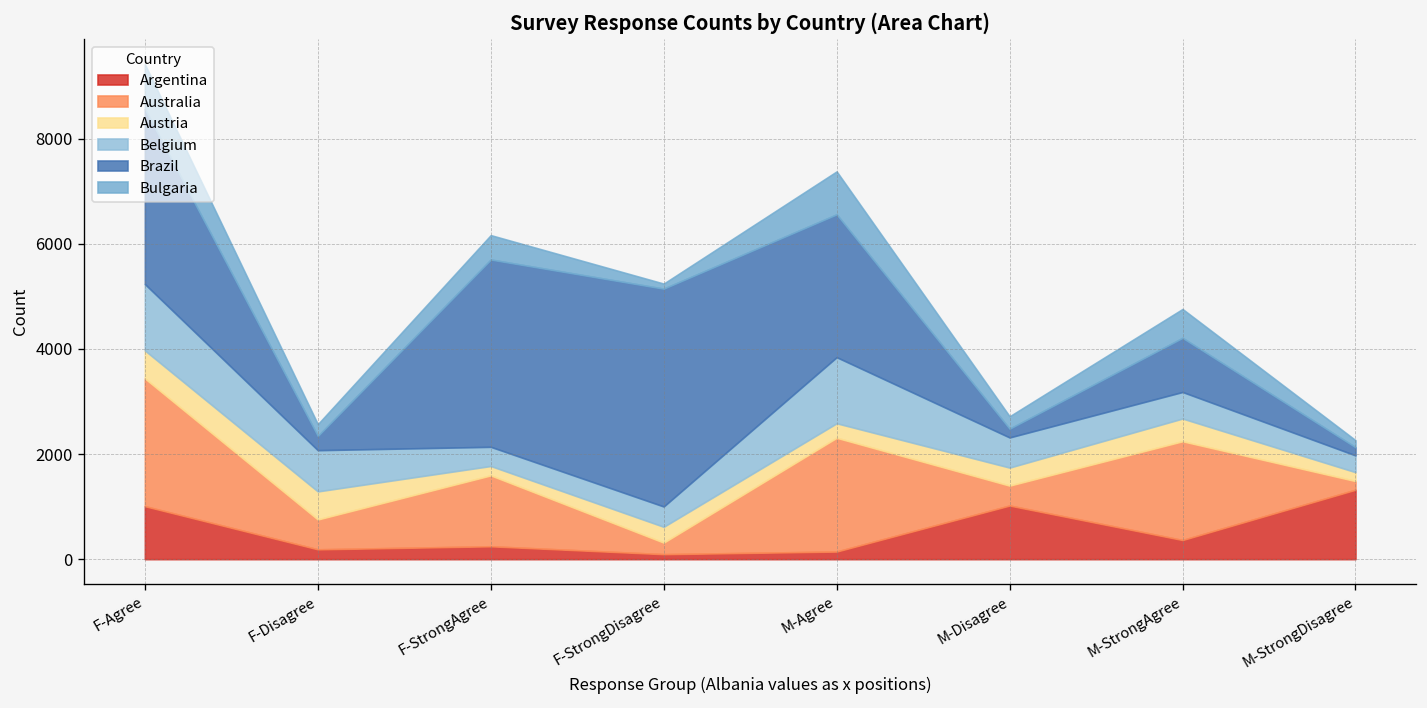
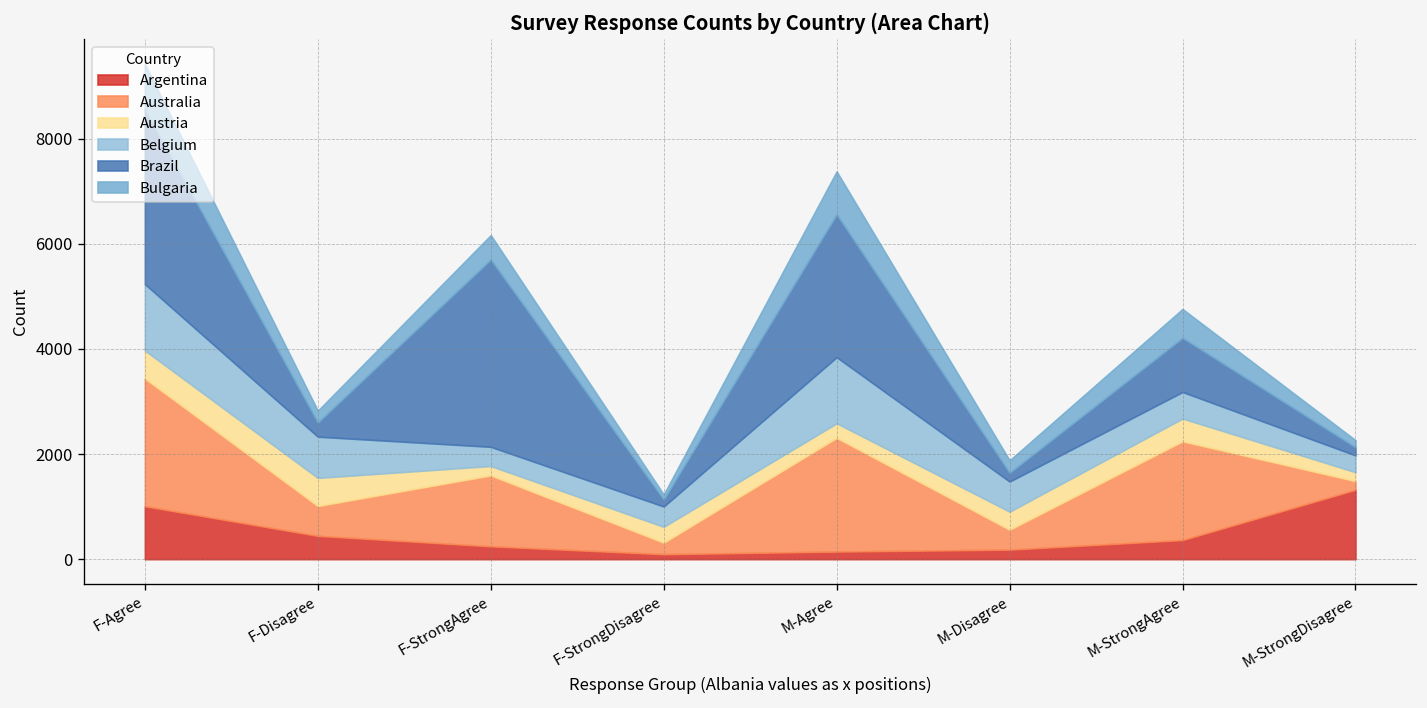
Argentina, F-Disagree: 200 -> 400
Brazil, F-StrongDisagree: 4100 -> 100
Argentina, M-Disagree: 1000 -> 200
